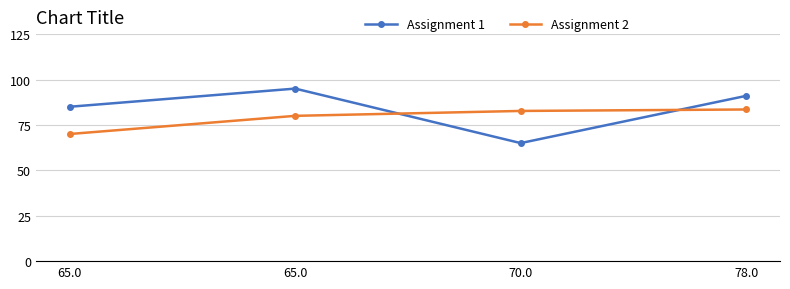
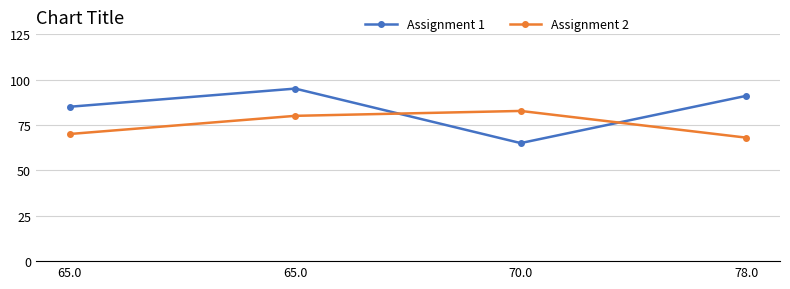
Assignment 2, 78.0: 84 -> 68
